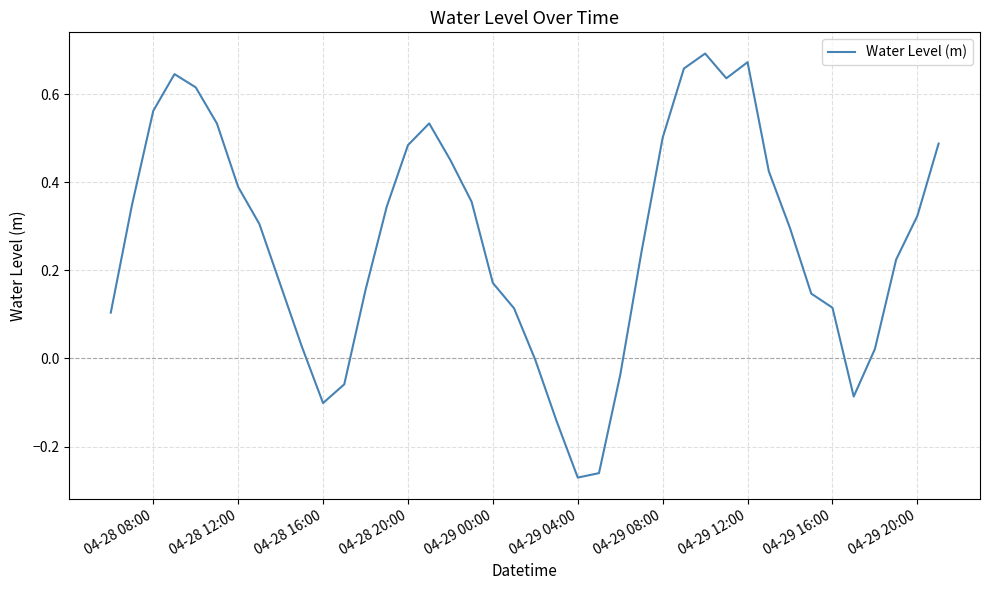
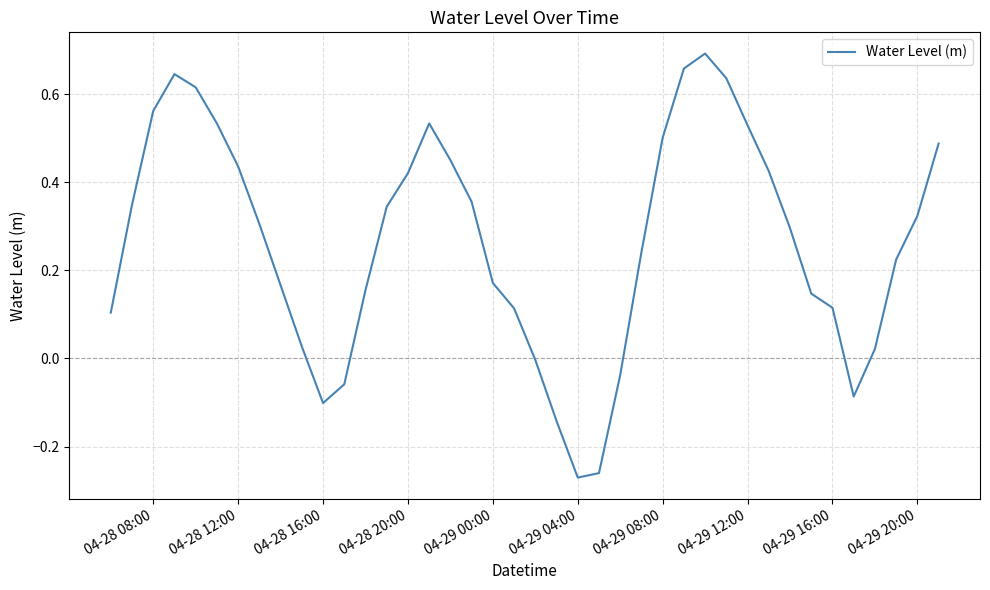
04-28 12:00: 0.39 -> 0.44
04-28 20:00: 0.48 -> 0.42
04-29 12:00: 0.67 -> 0.53
